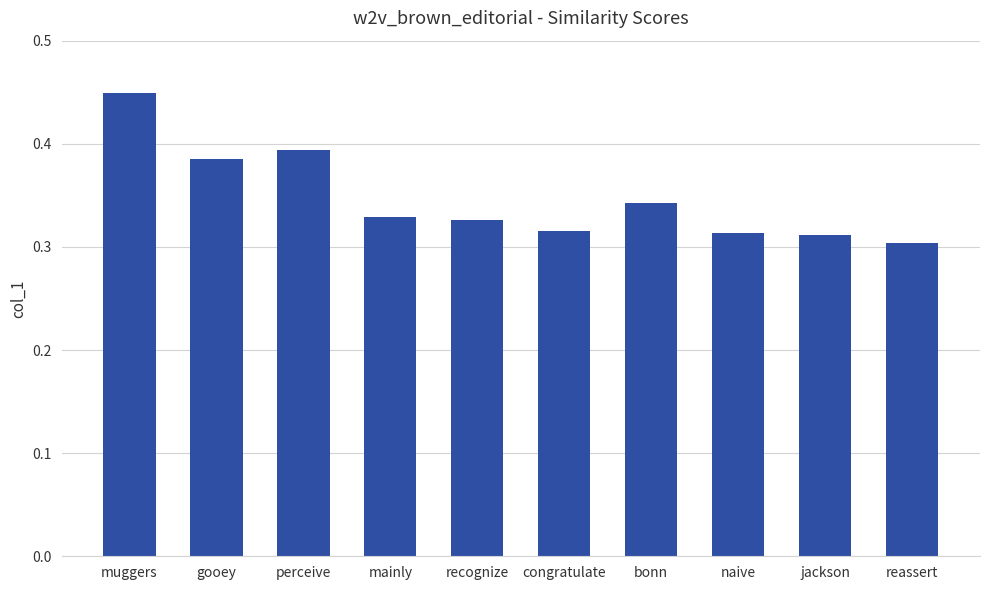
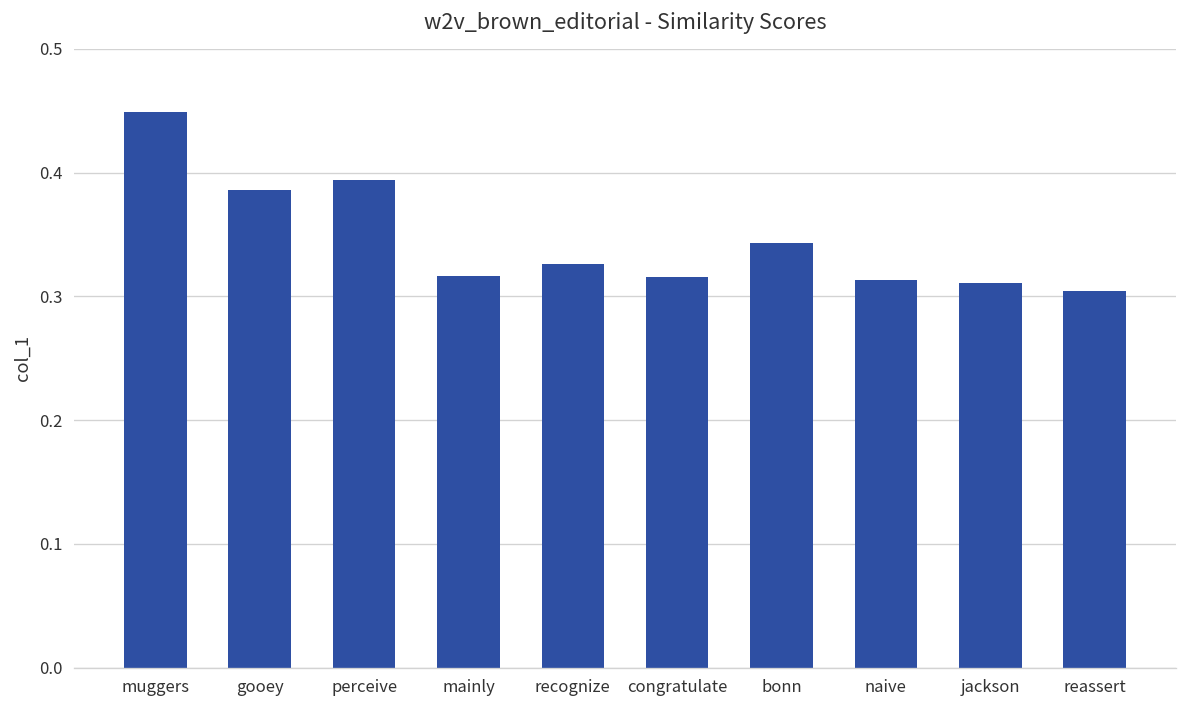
mainly: 0.329 -> 0.317
